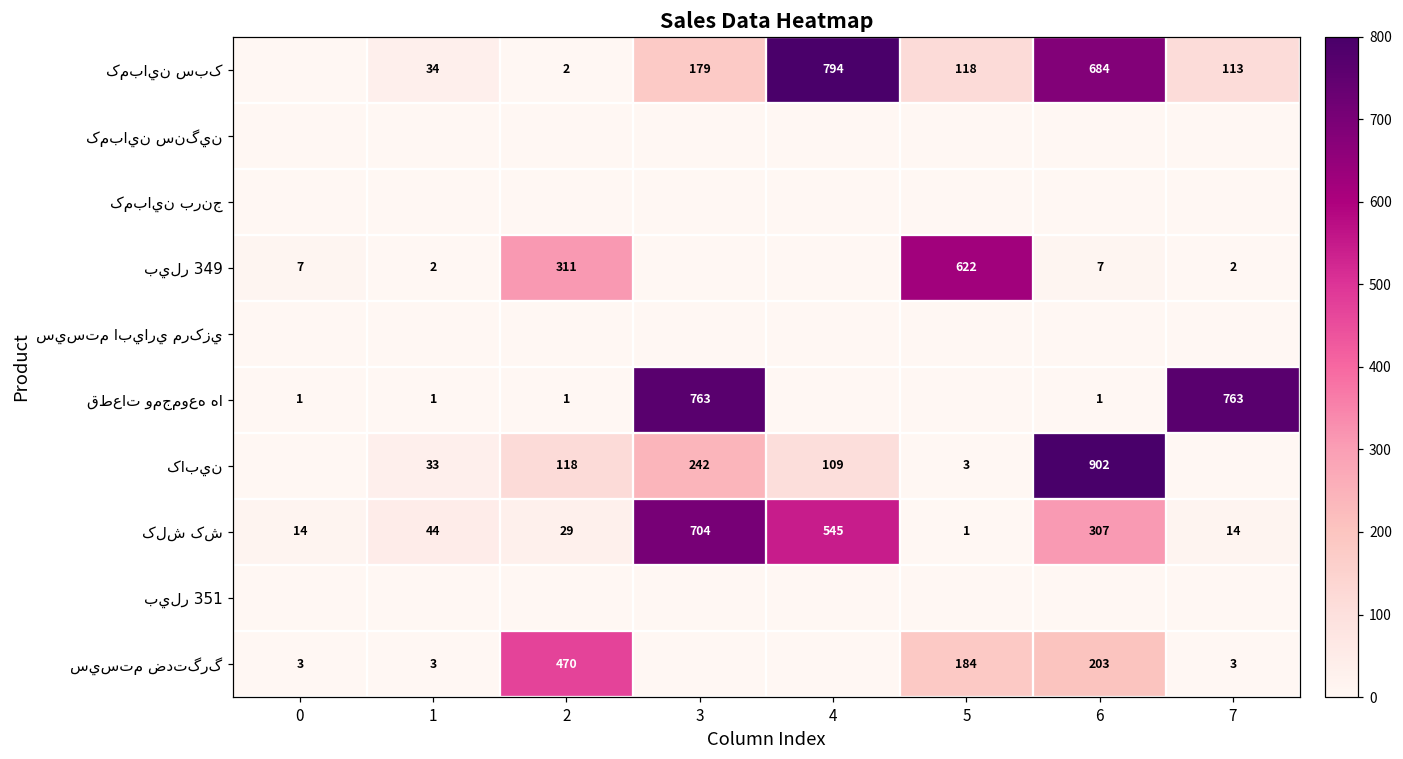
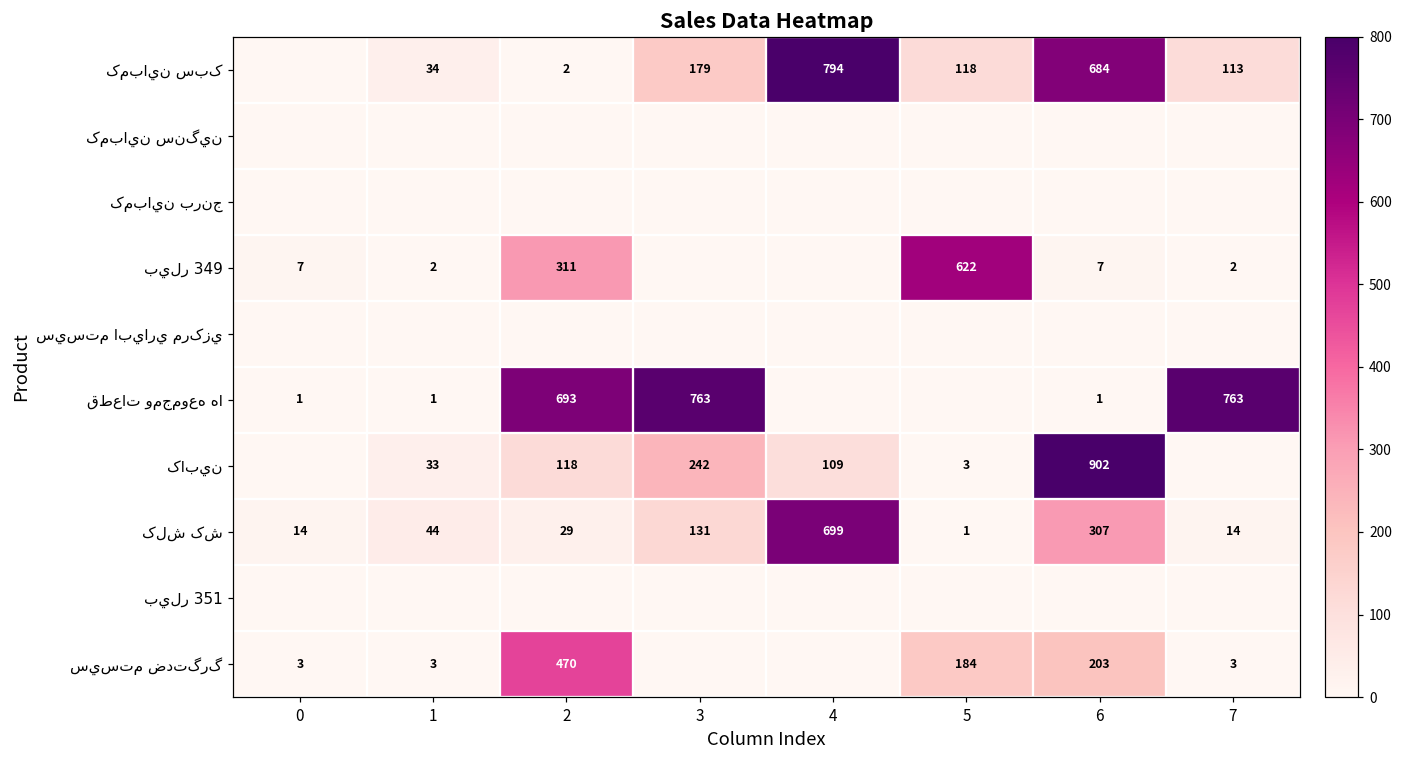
قطعات ومجموعه ها, 2: 1 -> 693
کلش کش, 3: 704 -> 131
کلش کش, 4: 545 -> 699
